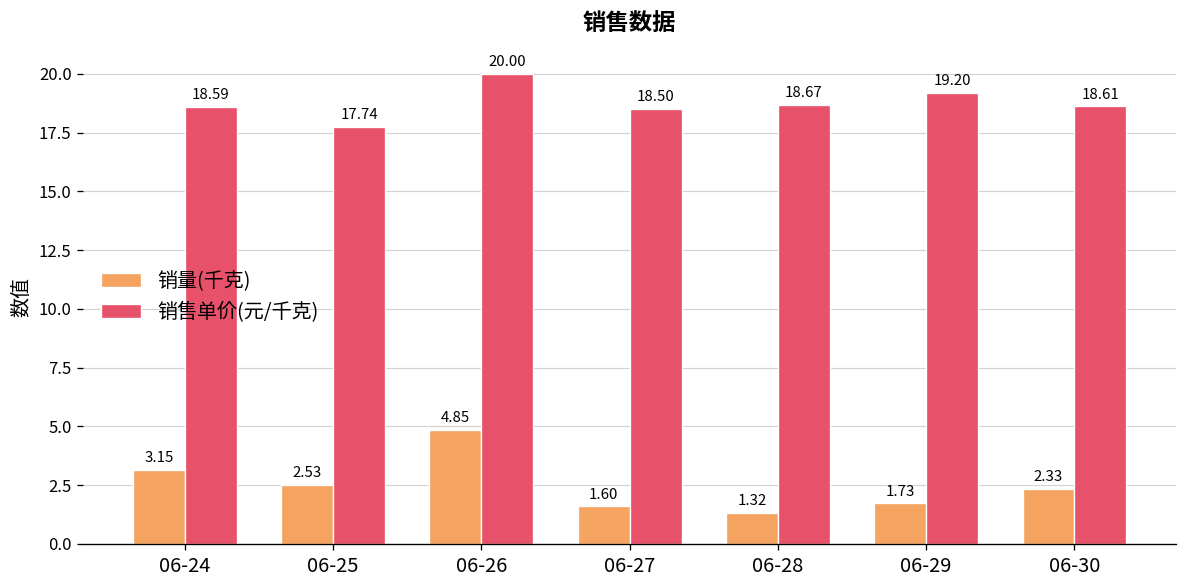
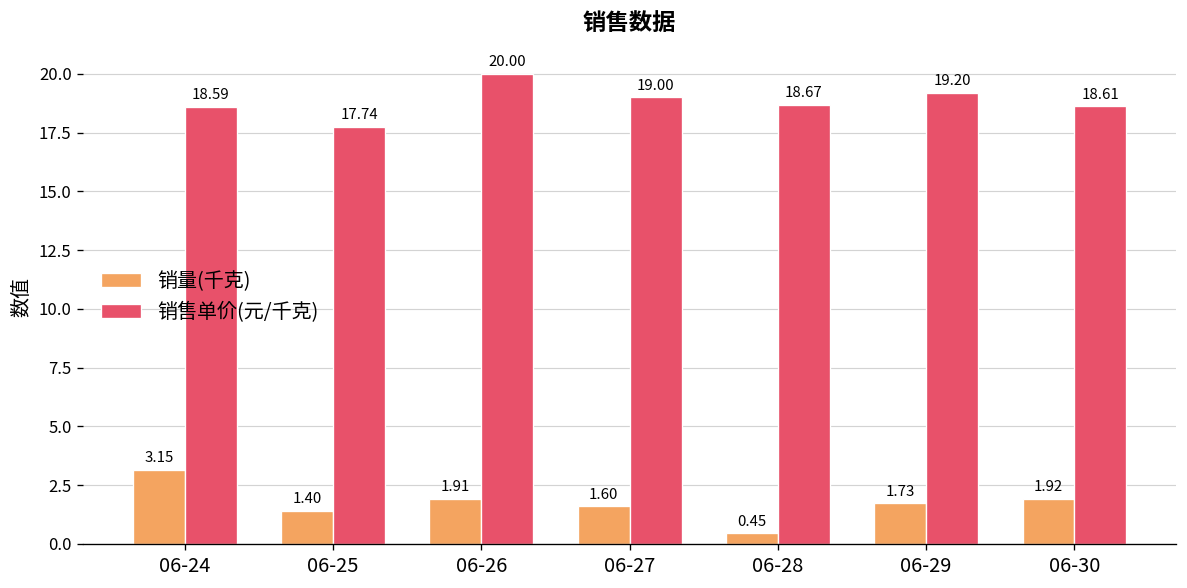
销量(千克), 06-25: 2.53 -> 1.40
销量(千克), 06-26: 4.85 -> 1.91
销售单价(元/千克), 06-27: 18.50 -> 19.00
销量(千克), 06-28: 1.32 -> 0.45
销量(千克), 06-30: 2.33 -> 1.92
